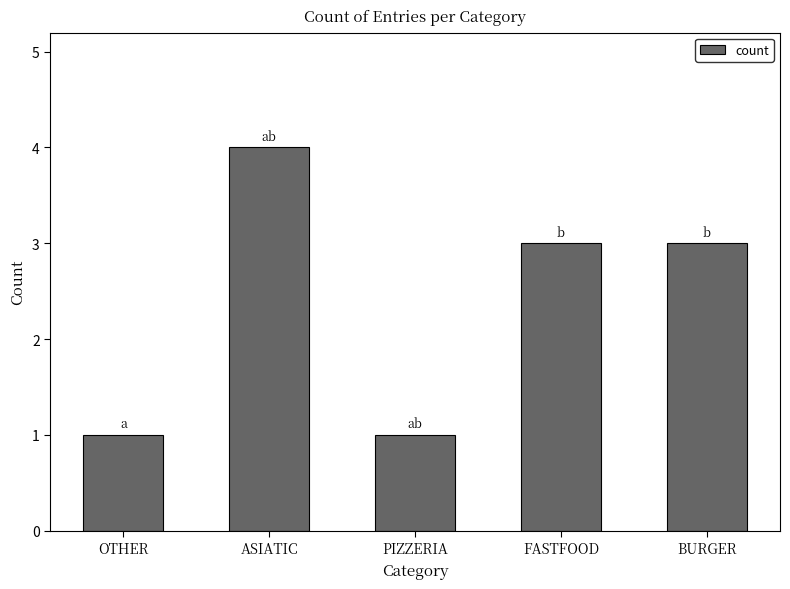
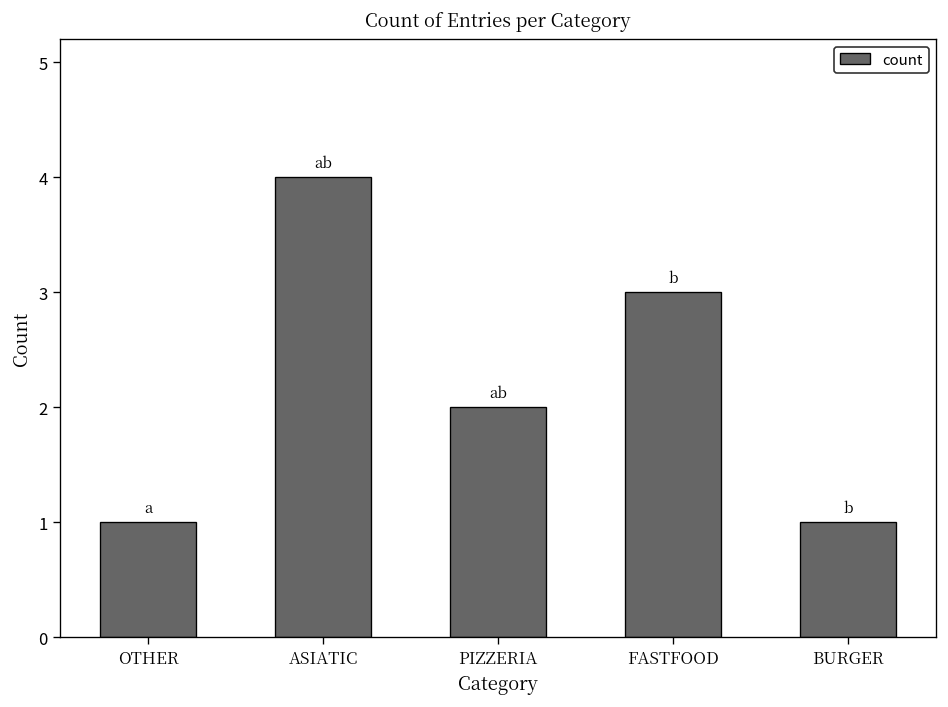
PIZZERIA: 1 -> 2
BURGER: 3 -> 1
